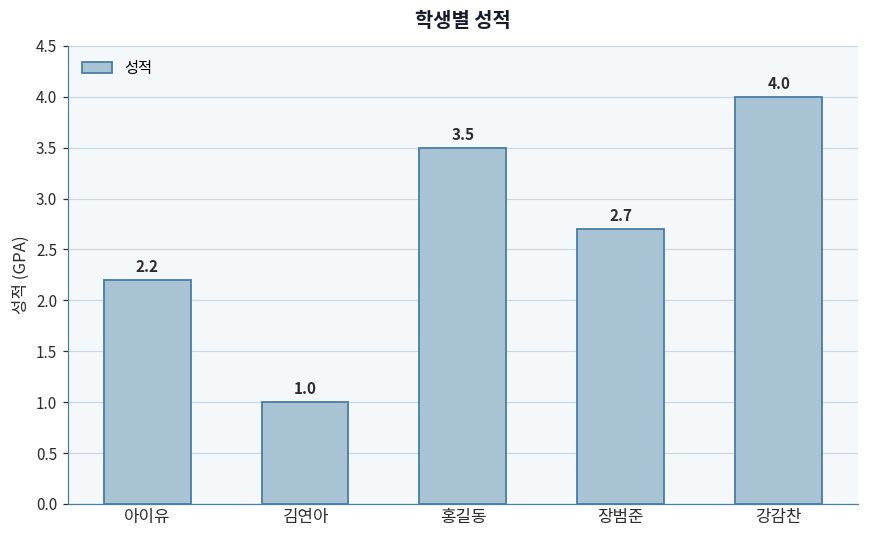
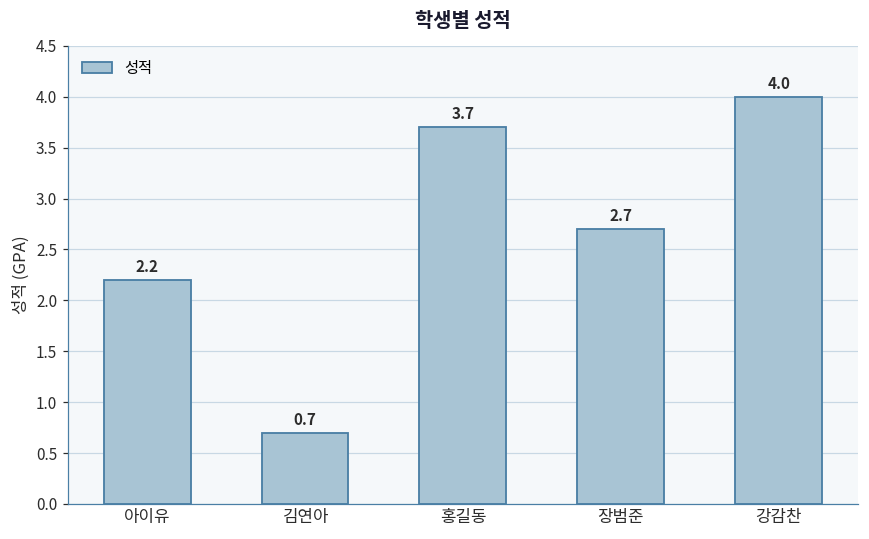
김연아: 1.0 -> 0.7
홍길동: 3.5 -> 3.7
